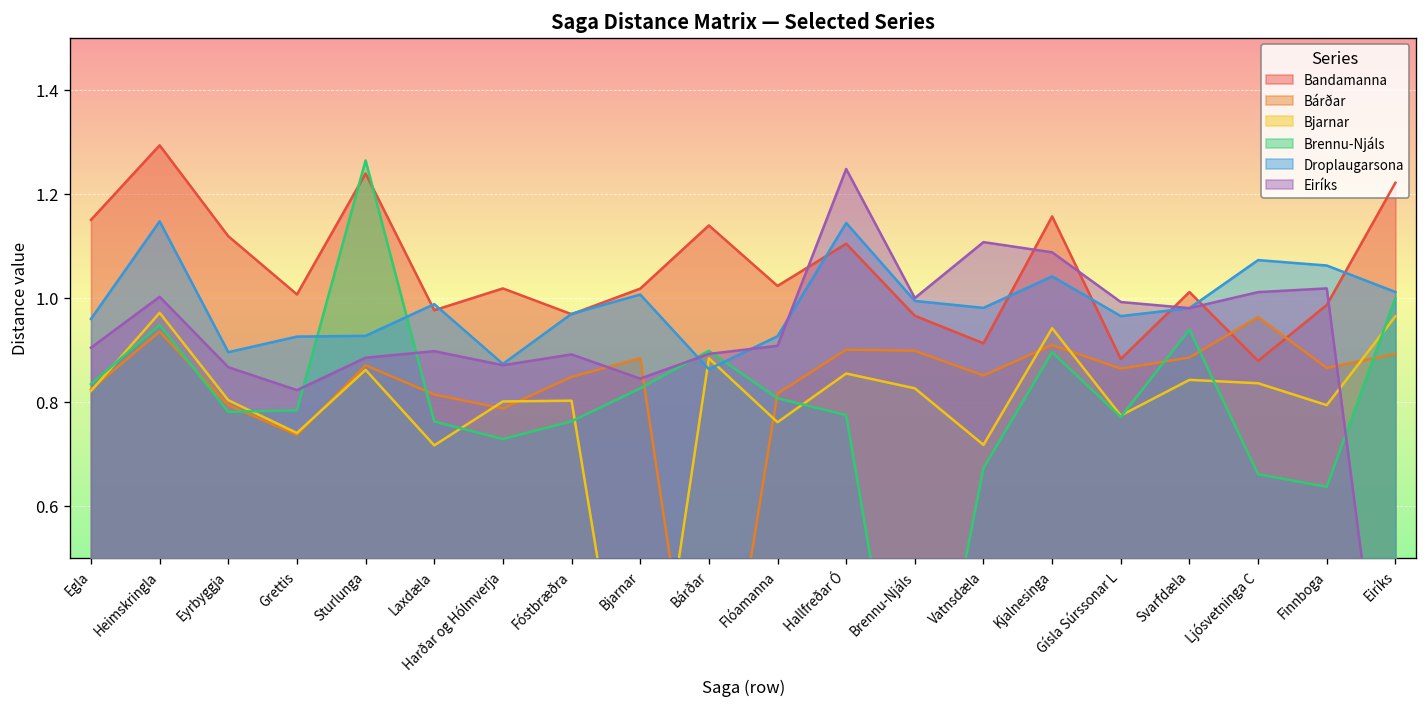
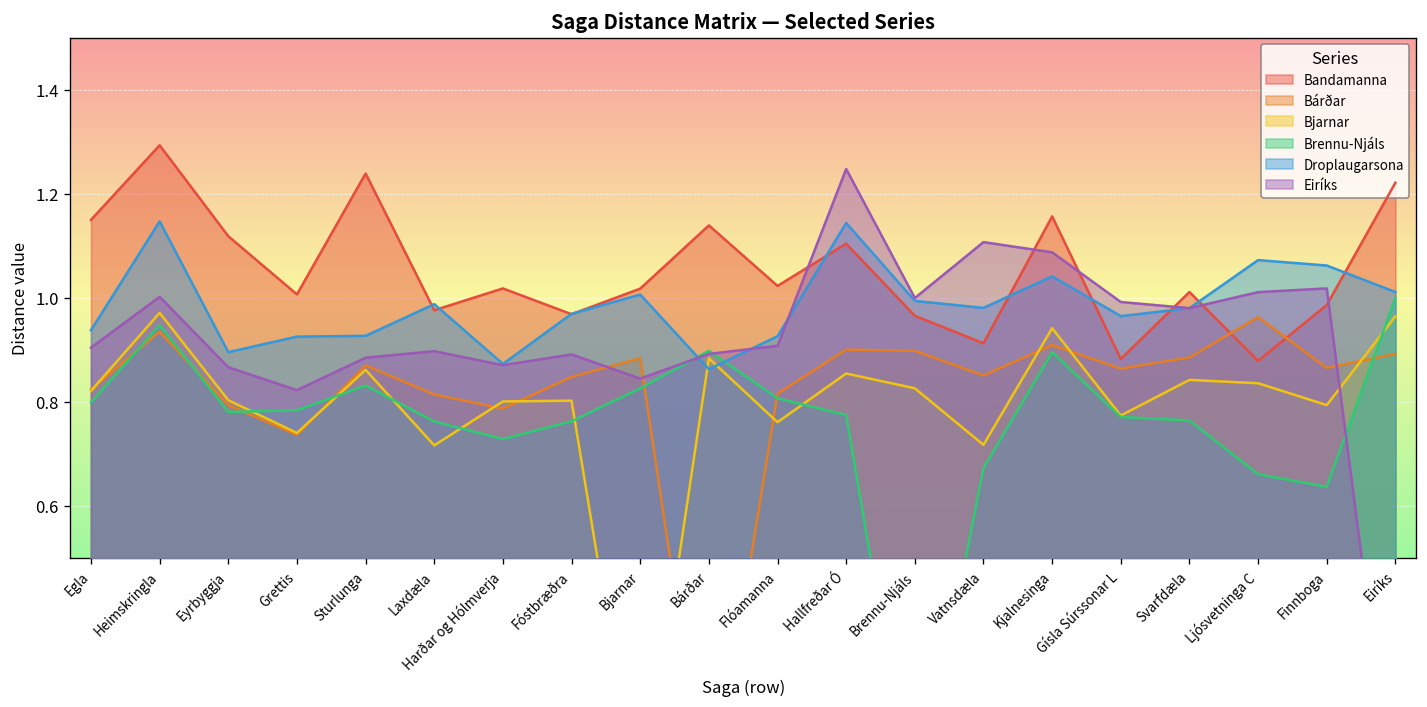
Brennu-Njáls, Egla: 0.83 -> 0.80
Droplaugarsona, Egla: 0.96 -> 0.94
Brennu-Njáls, Sturlunga: 1.26 -> 0.83
Brennu-Njáls, Svarfdæla: 0.94 -> 0.76
